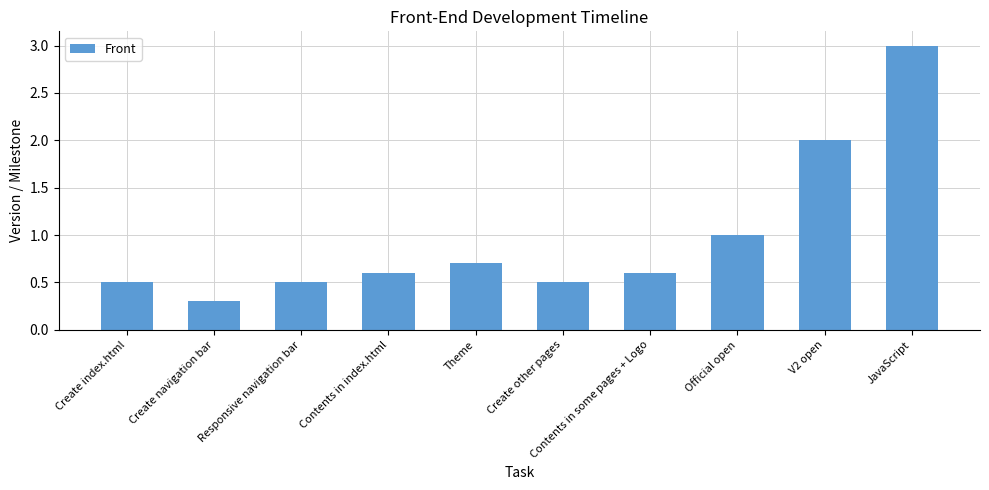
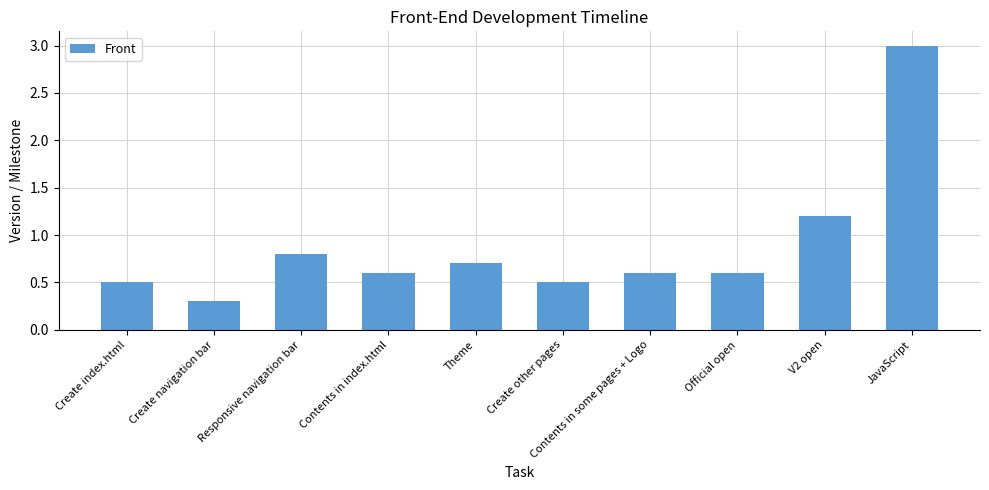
Responsive navigation bar: 0.5 -> 0.8
Official open: 1.0 -> 0.6
V2 open: 2.0 -> 1.2
